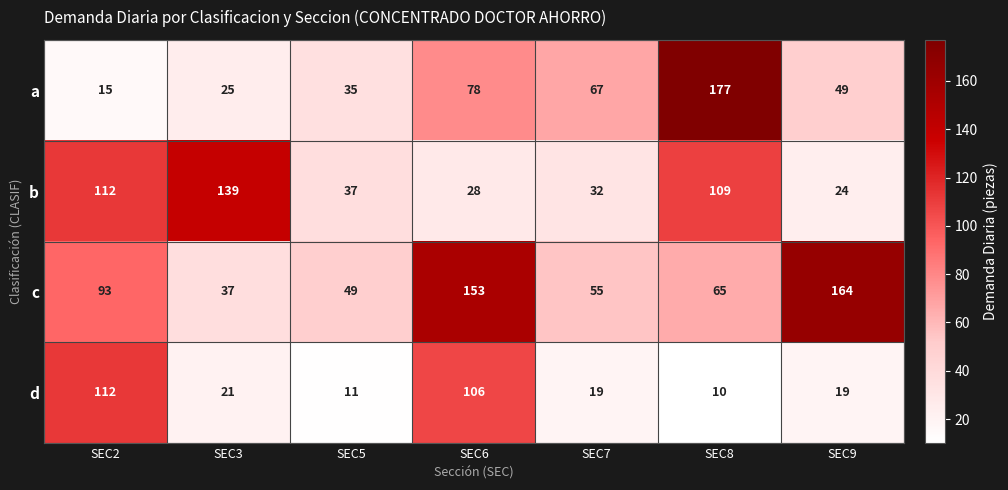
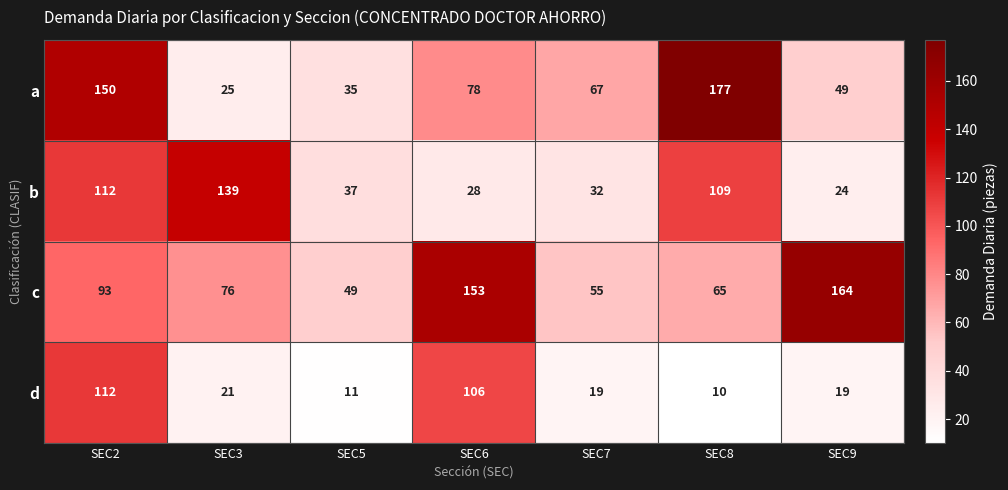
a, SEC2: 15 -> 150
c, SEC3: 37 -> 76
